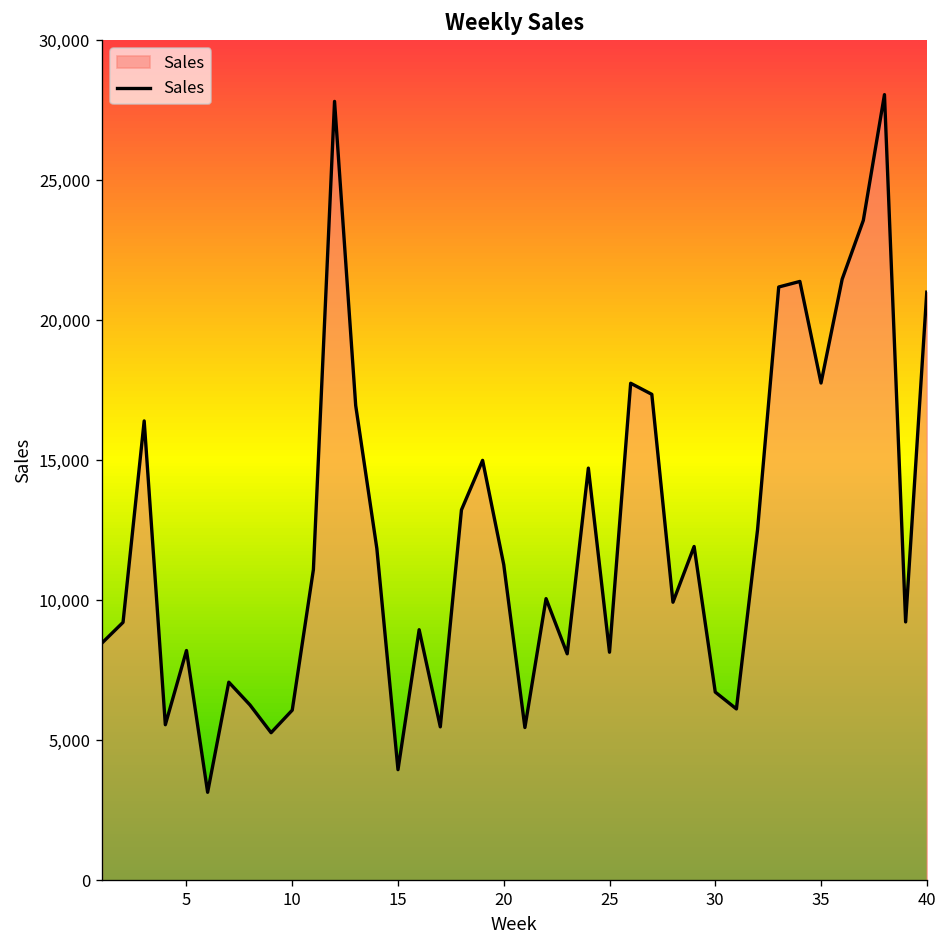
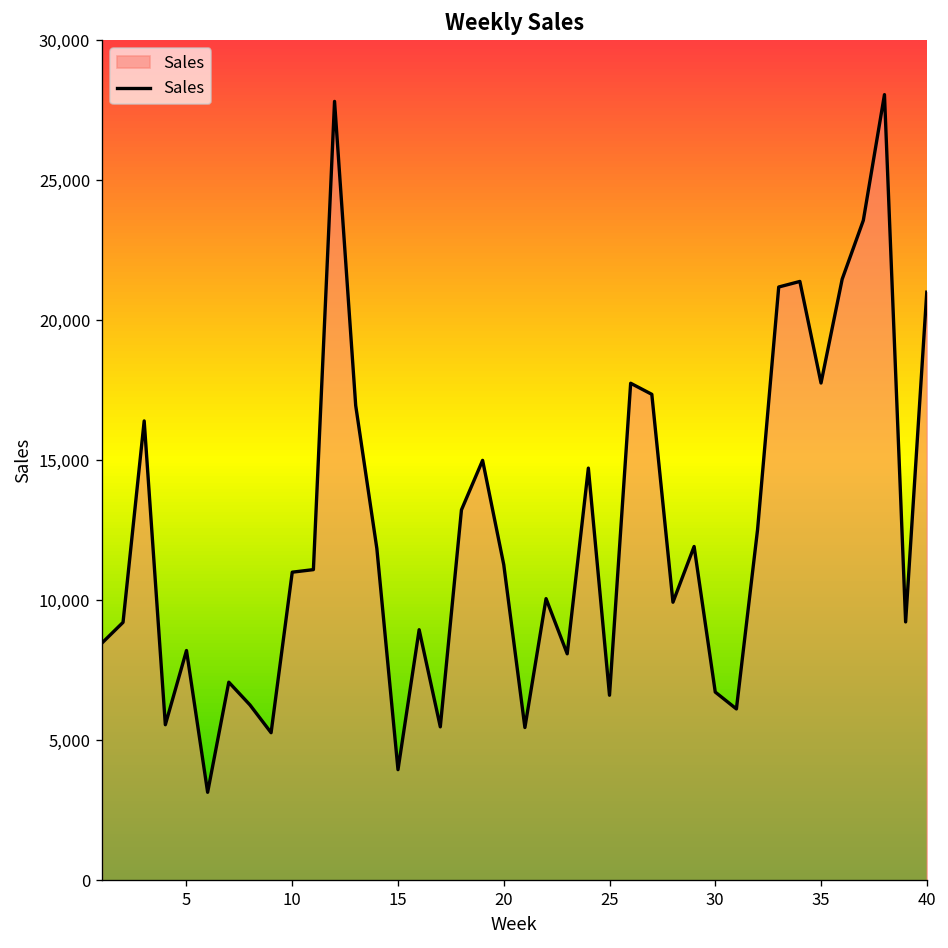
10: 6,100 -> 11,000
25: 8,100 -> 6,600
